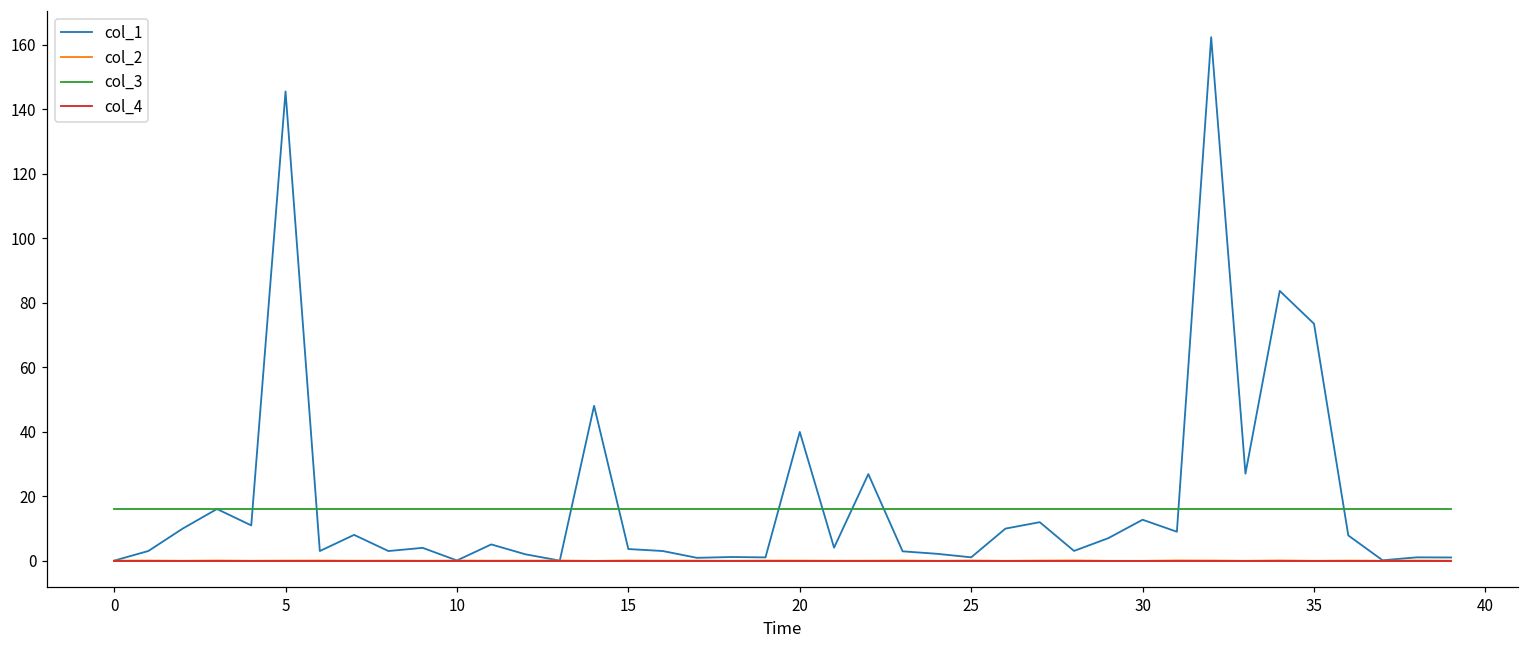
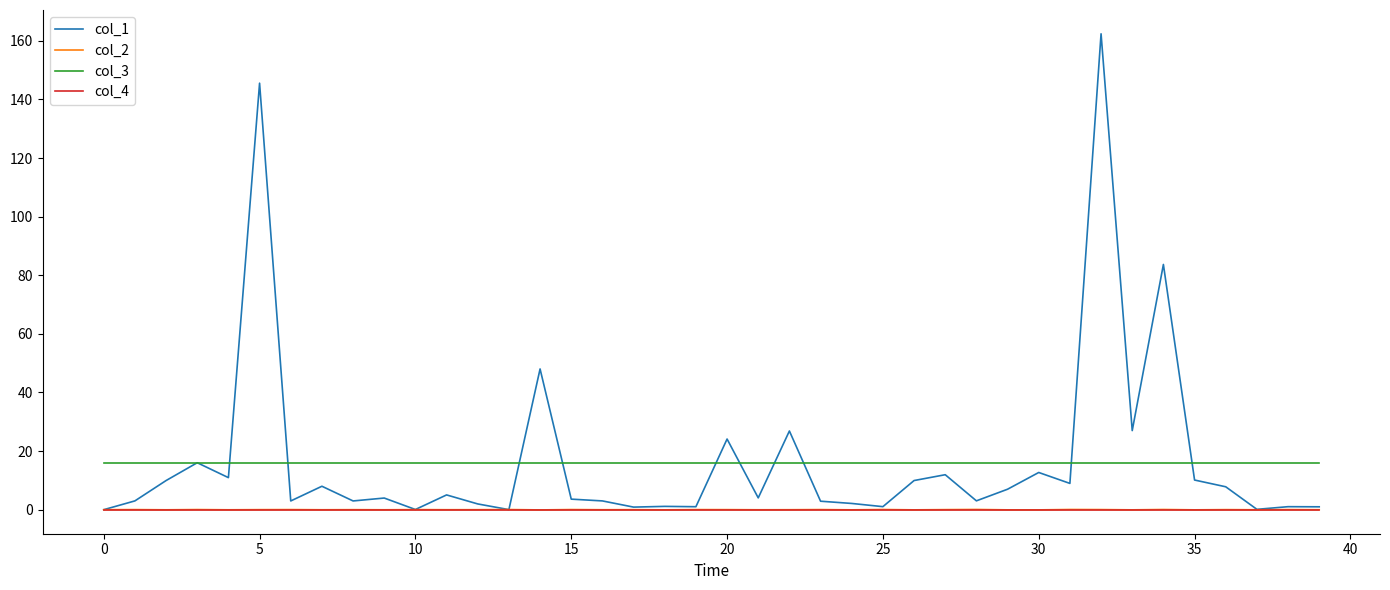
col_1, 20: 40 -> 24
col_1, 35: 73 -> 10
